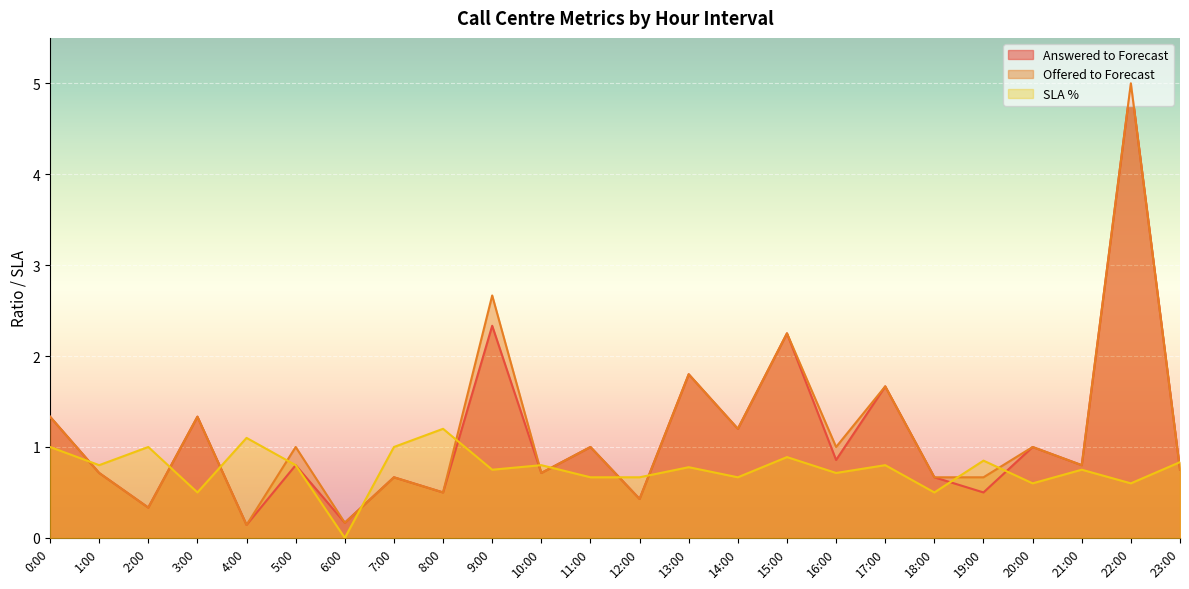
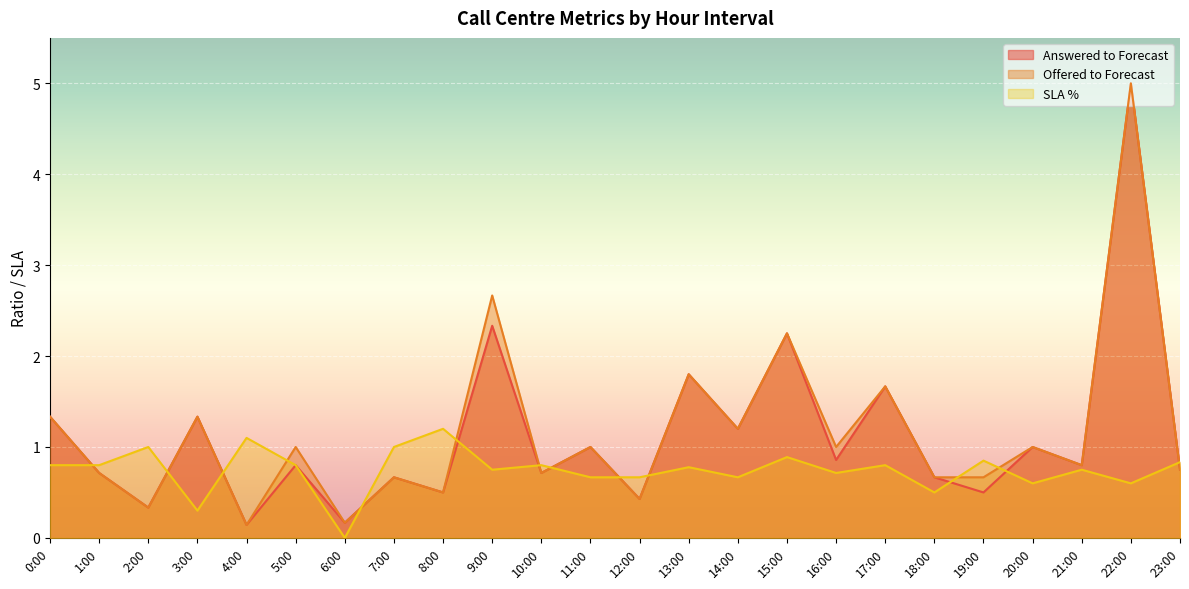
SLA %, 0:00: 1.0 -> 0.8
SLA %, 3:00: 0.5 -> 0.3
